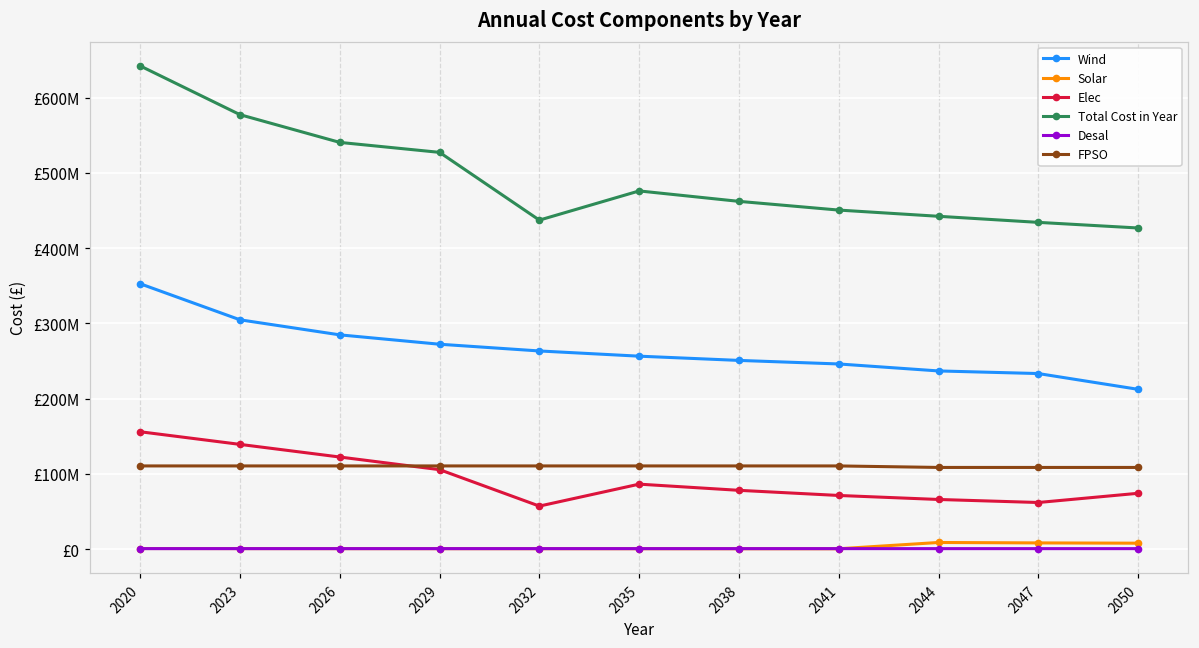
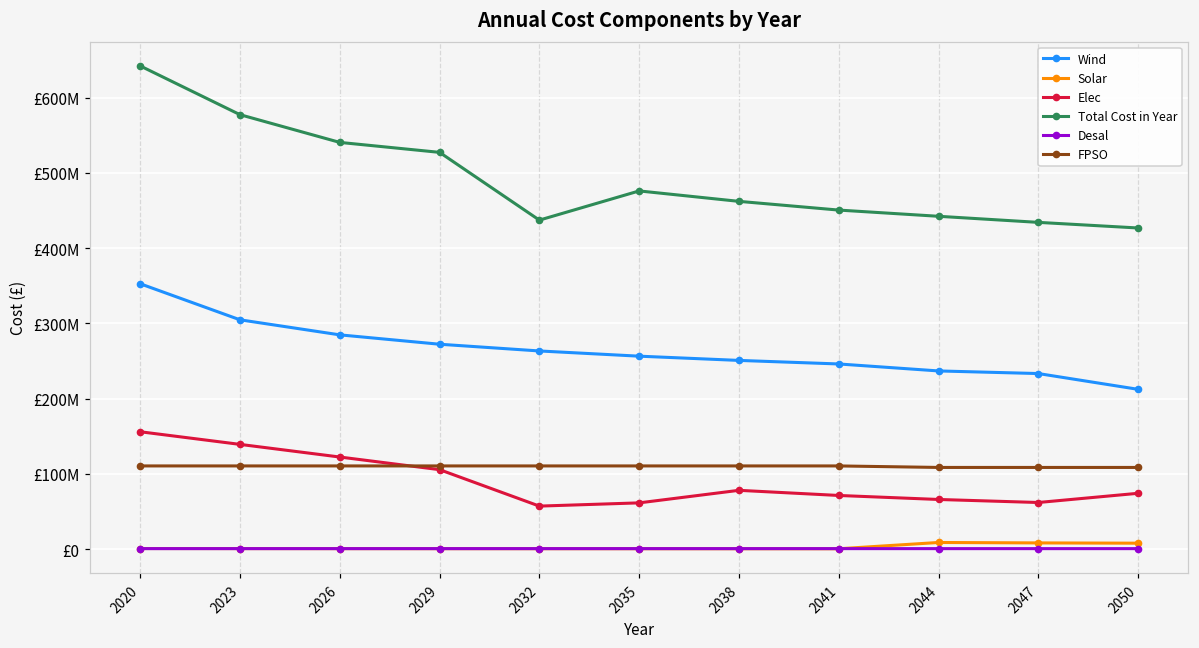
Elec, 2035: £90000000 -> £60000000
